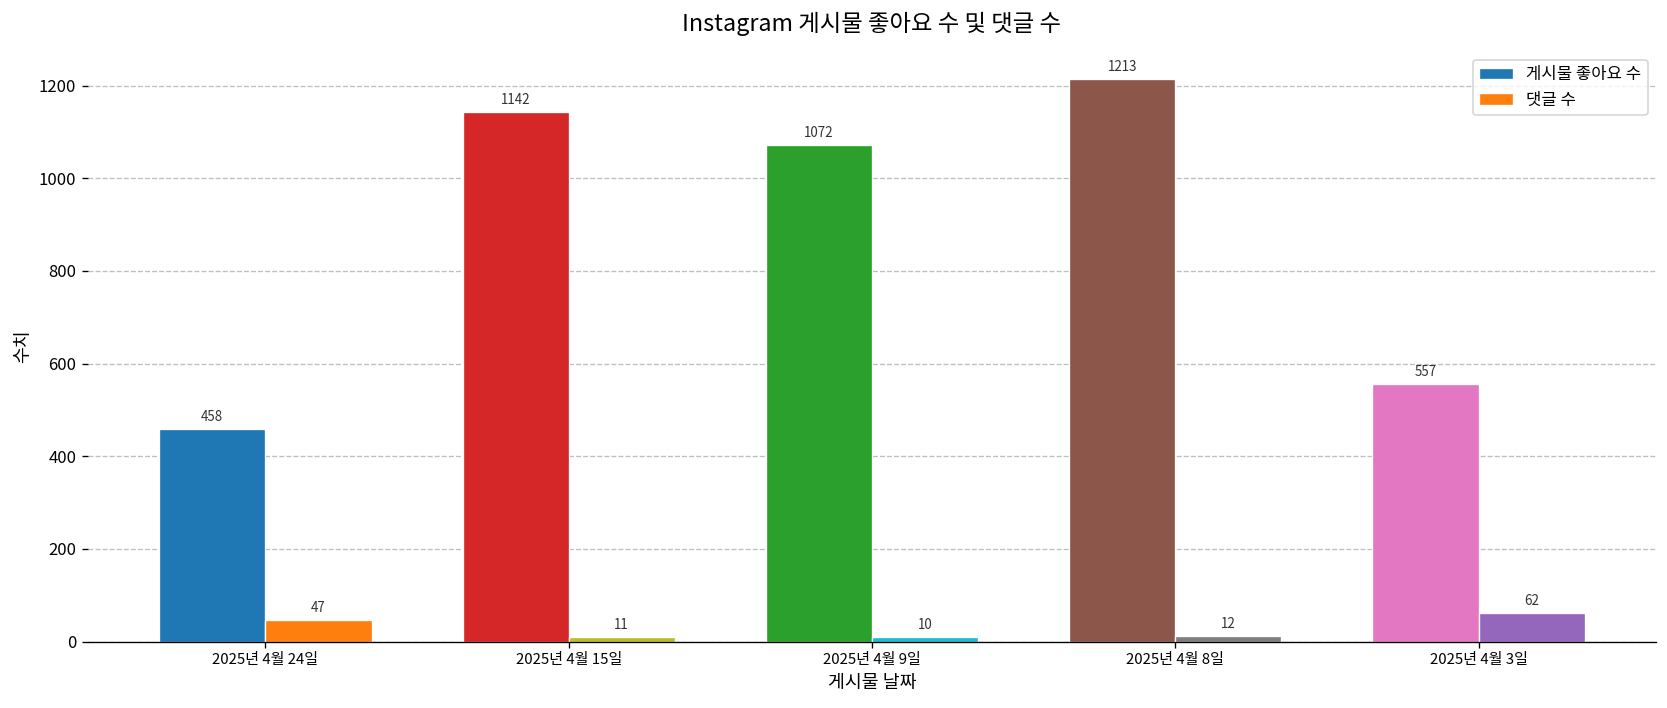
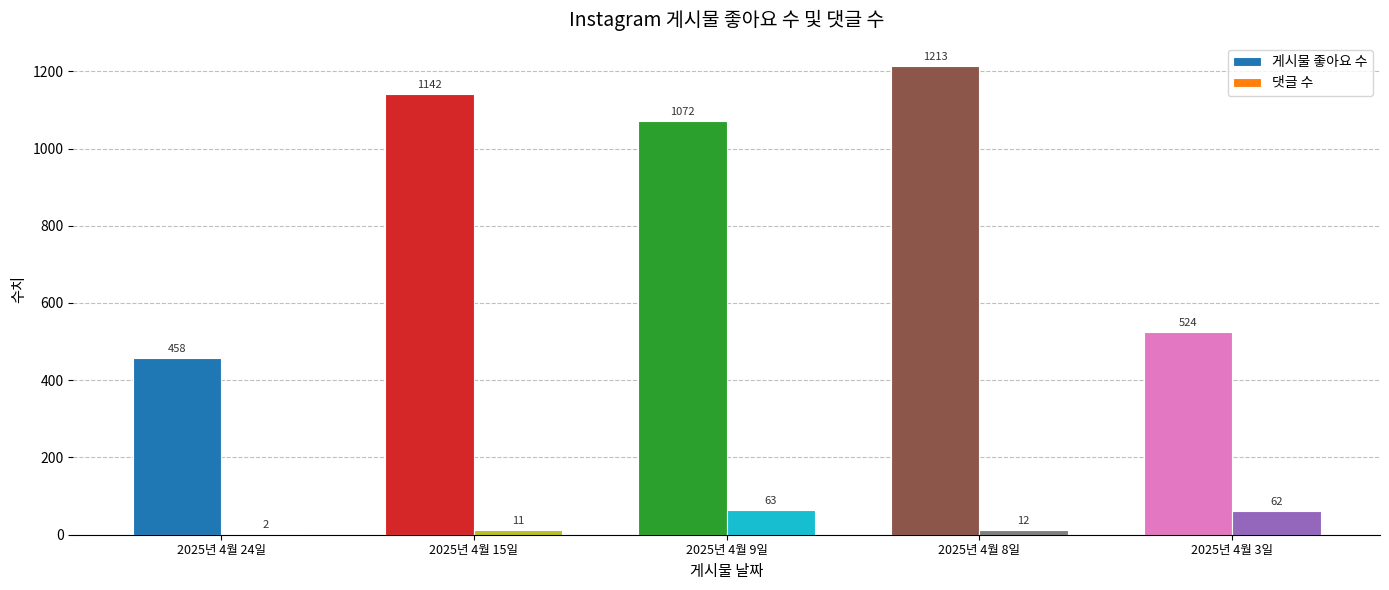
댓글 수, 2025년 4월 24일: 47 -> 2
댓글 수, 2025년 4월 9일: 10 -> 63
게시물 좋아요 수, 2025년 4월 3일: 557 -> 524
